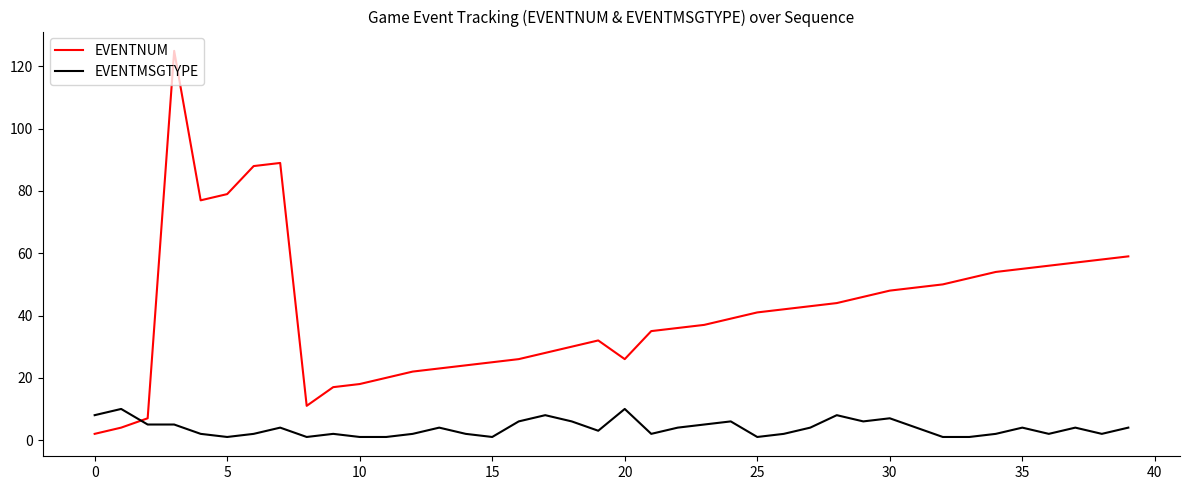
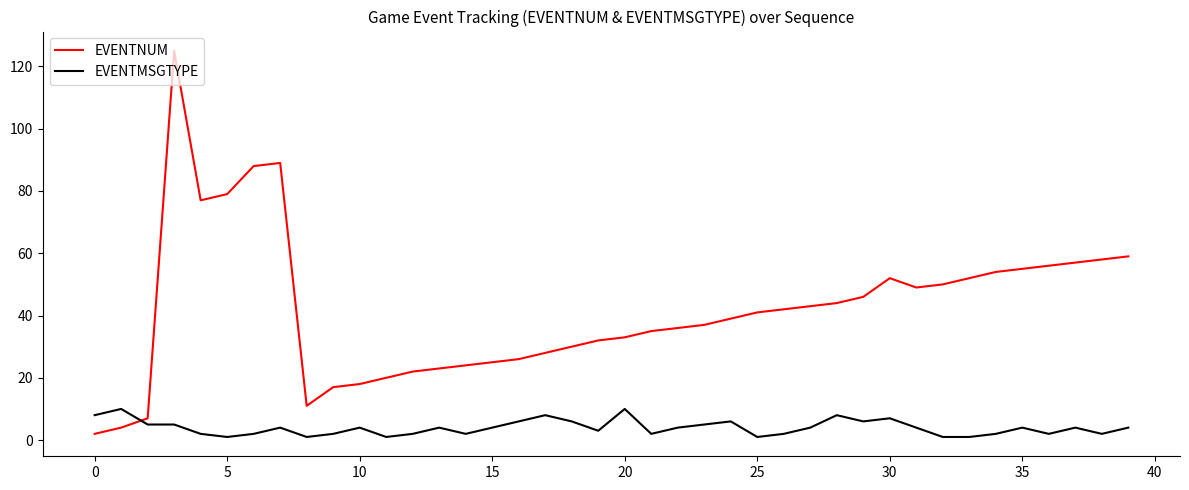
EVENTMSGTYPE, 10: 1 -> 4
EVENTMSGTYPE, 15: 1 -> 4
EVENTNUM, 20: 26 -> 33
EVENTNUM, 30: 48 -> 52
